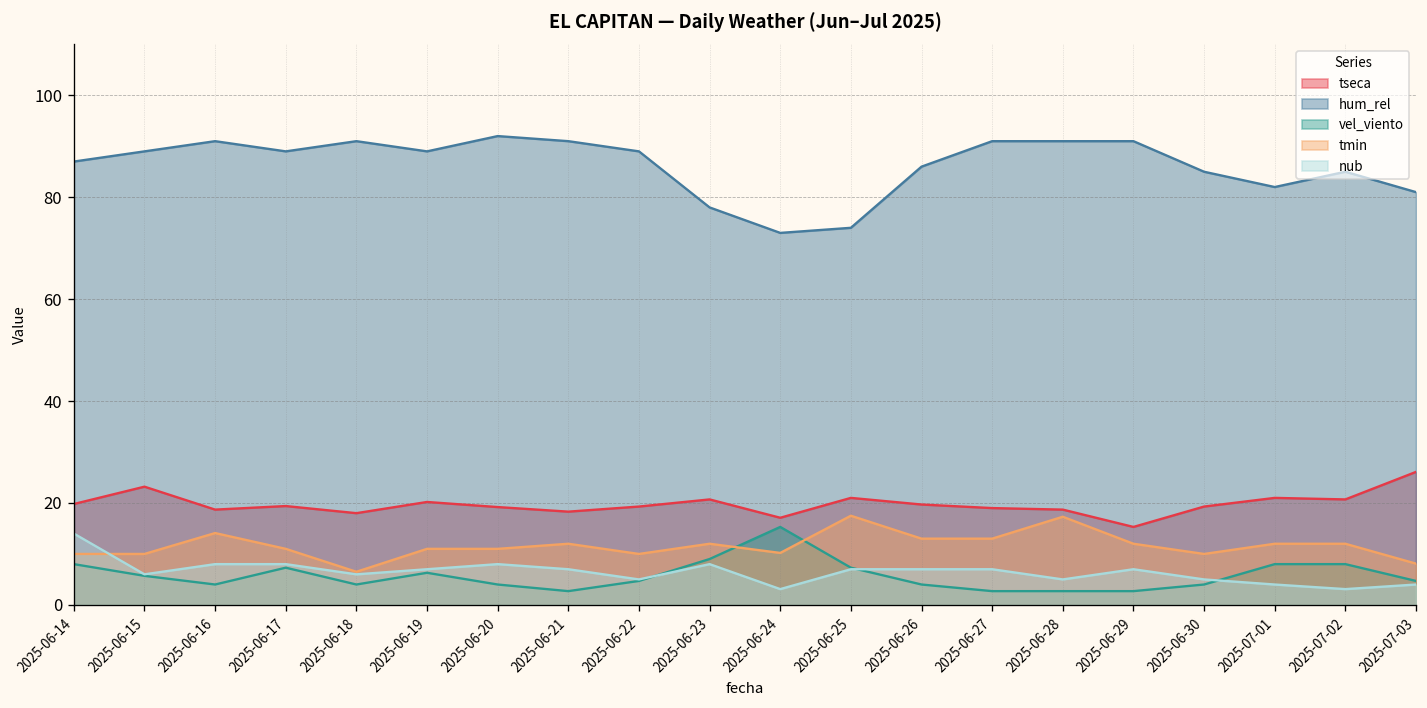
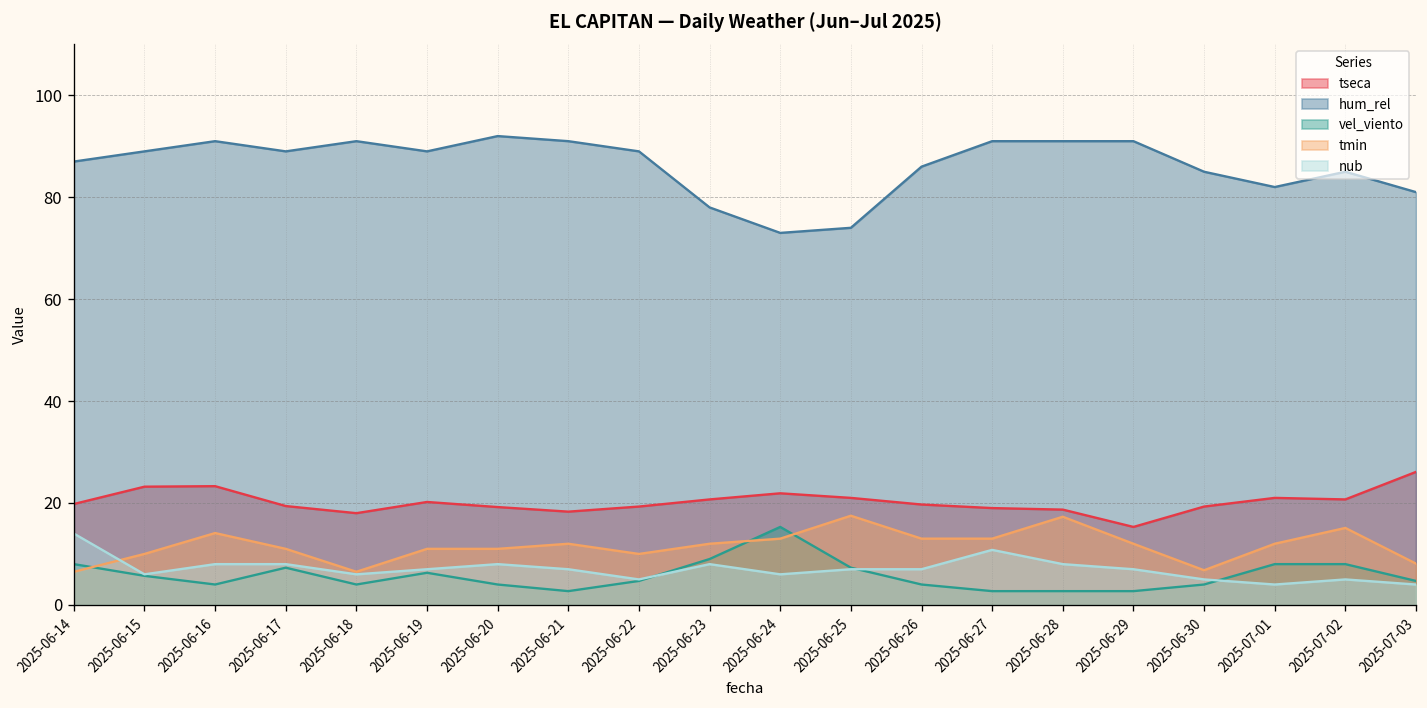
tmin, 2025-06-14: 10 -> 7
tseca, 2025-06-16: 19 -> 23
tseca, 2025-06-24: 17 -> 22
tmin, 2025-06-24: 10 -> 13
nub, 2025-06-24: 3 -> 6
nub, 2025-06-27: 7 -> 11
nub, 2025-06-28: 5 -> 8
tmin, 2025-06-30: 10 -> 7
tmin, 2025-07-02: 12 -> 15
nub, 2025-07-02: 3 -> 5
